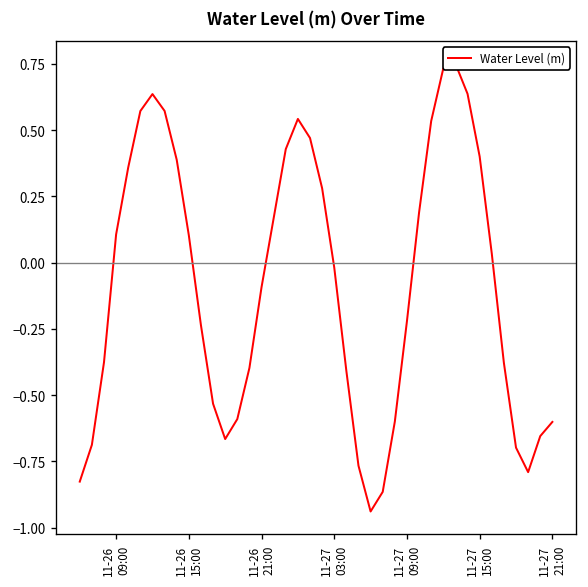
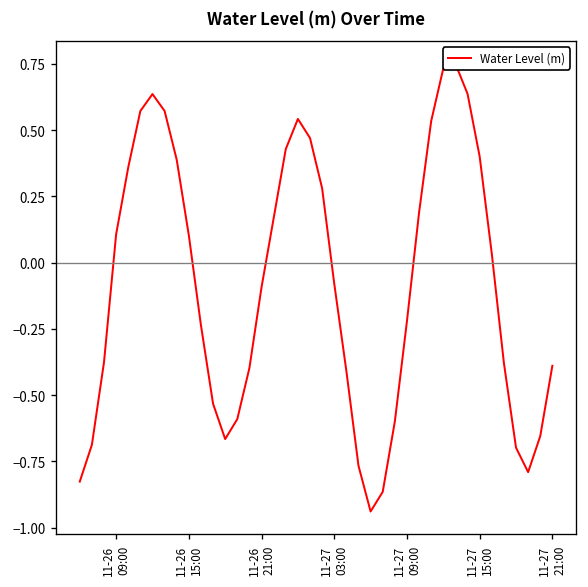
11-27 03:00: -0.02 -> -0.08
11-27 21:00: -0.60 -> -0.39
